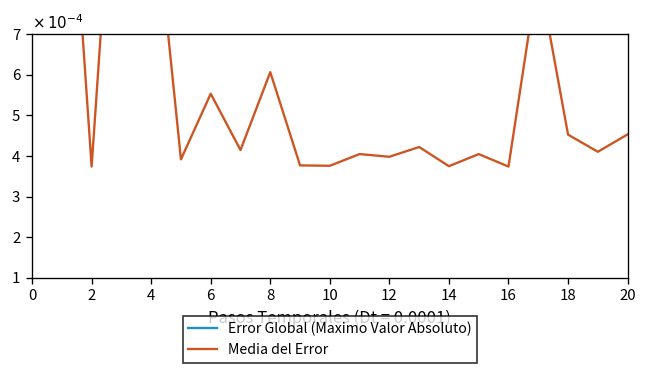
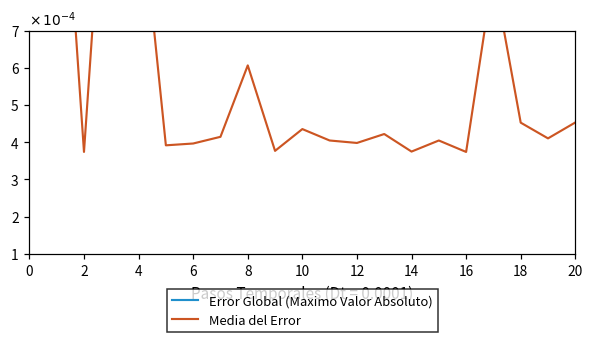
Media del Error, 6: 5.5 -> 4.0
Media del Error, 10: 3.8 -> 4.4
